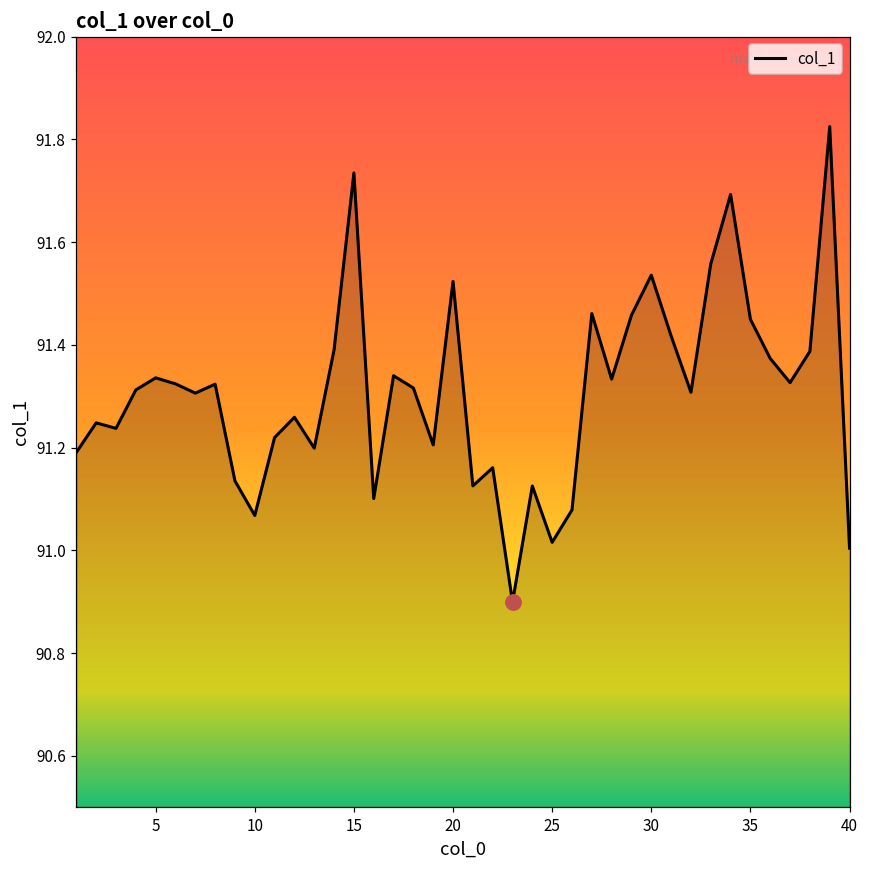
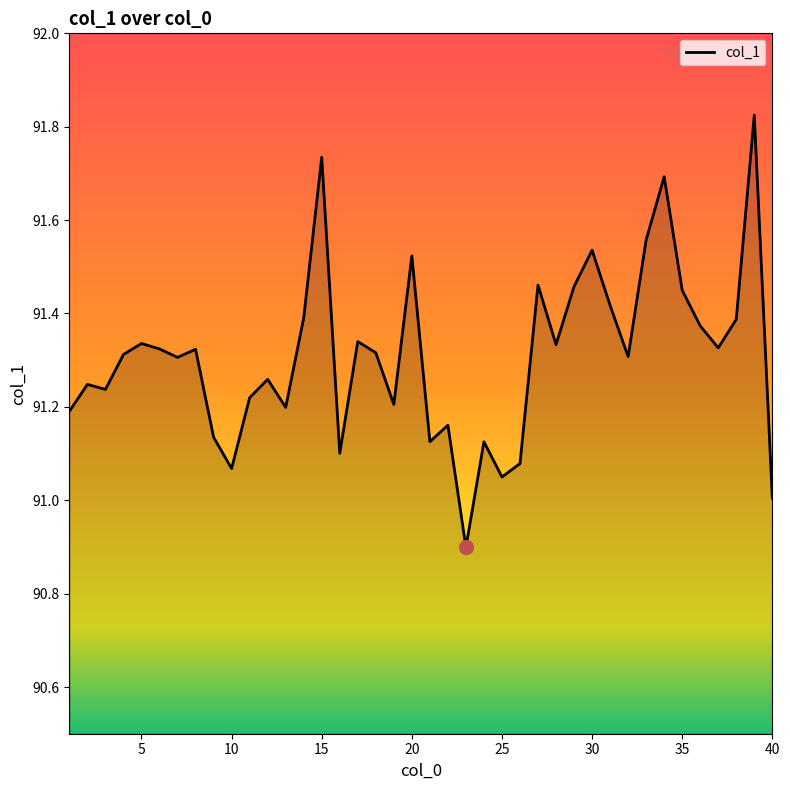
col_1, 25: 91.02 -> 91.05
